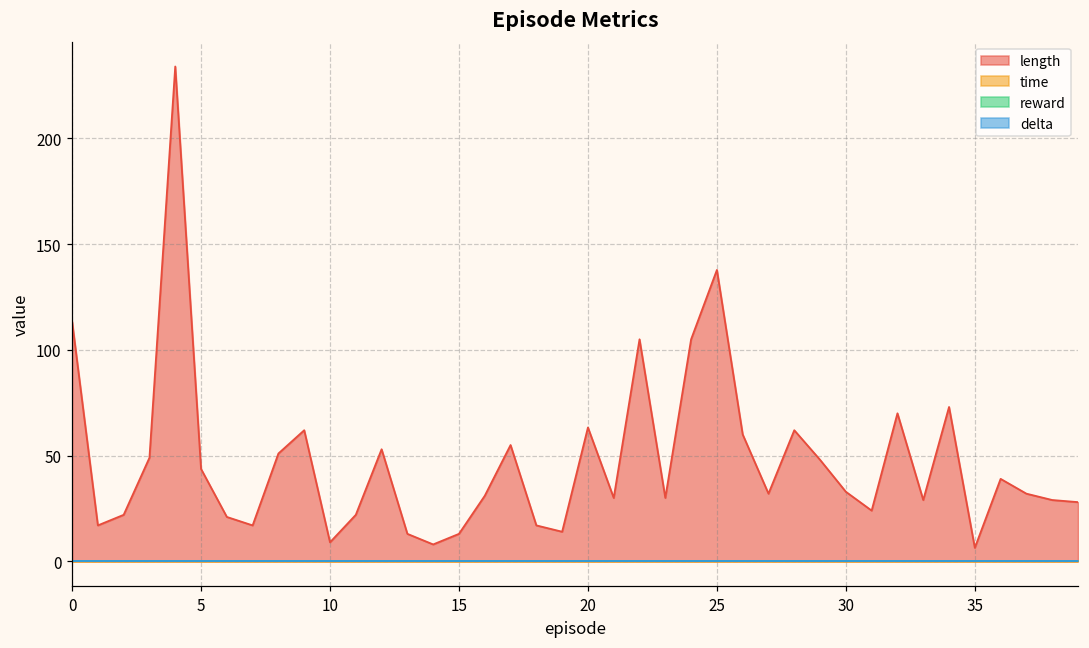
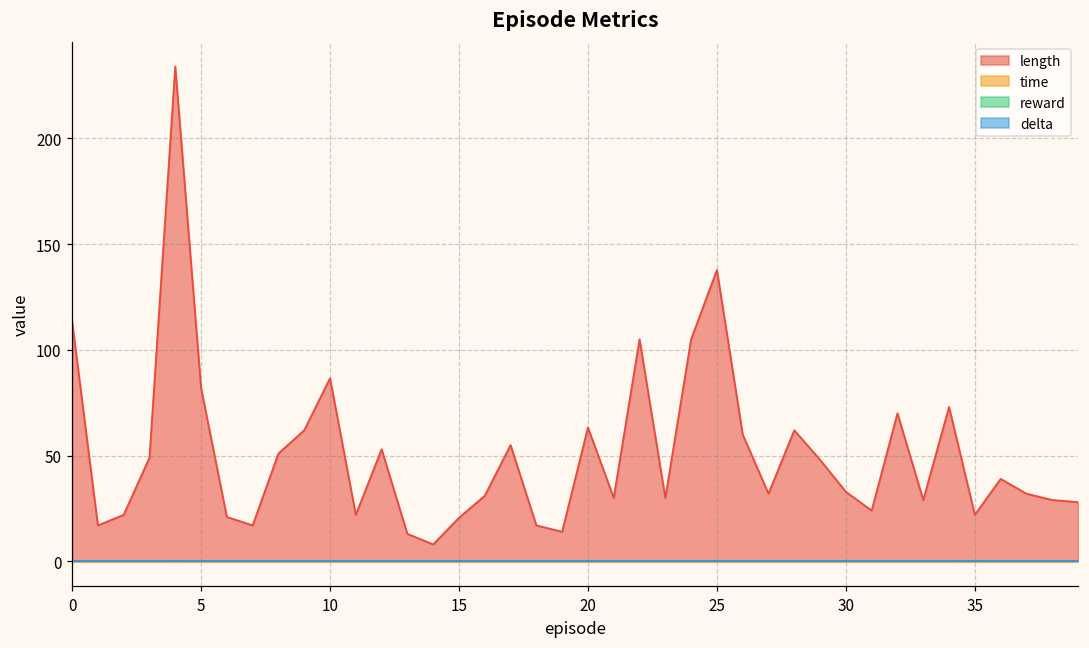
length, 5: 44 -> 82
length, 10: 9 -> 87
length, 15: 13 -> 21
length, 35: 6 -> 22
